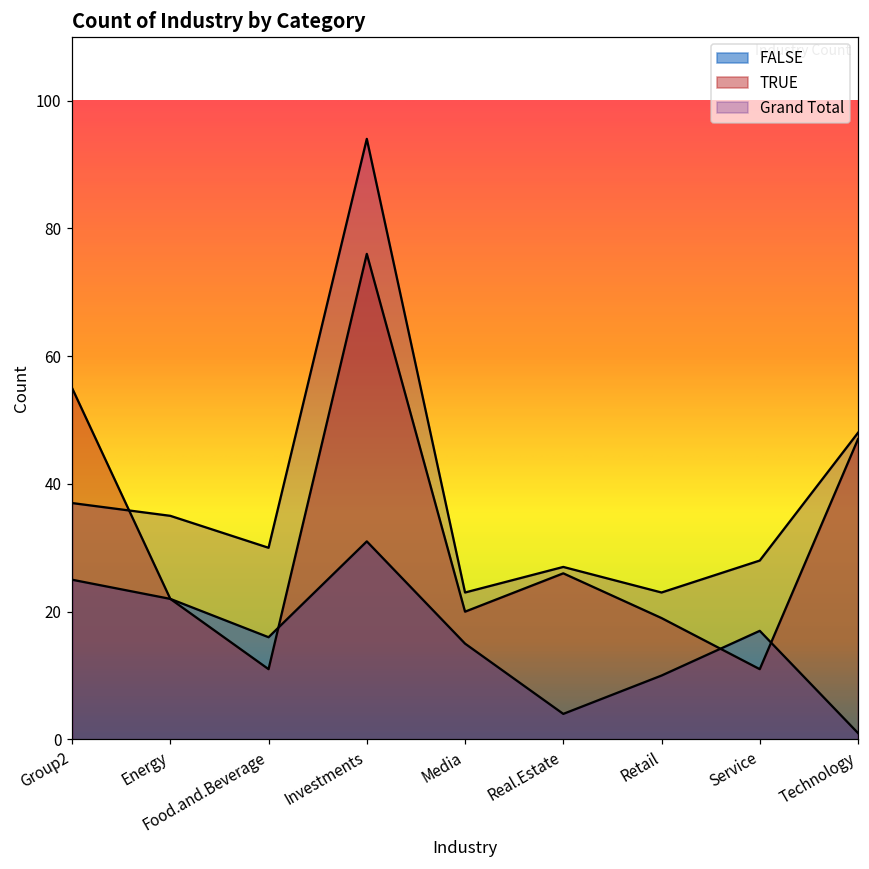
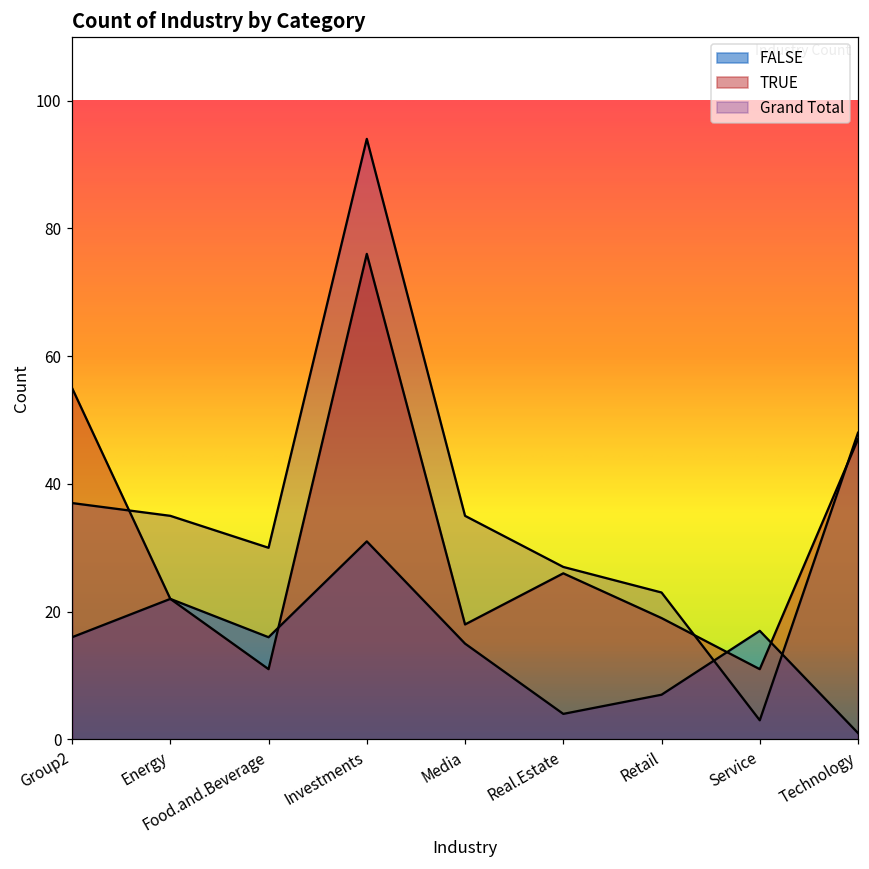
FALSE, Group2: 25 -> 16
TRUE, Media: 20 -> 18
Grand Total, Media: 23 -> 35
FALSE, Retail: 10 -> 7
Grand Total, Service: 28 -> 3
